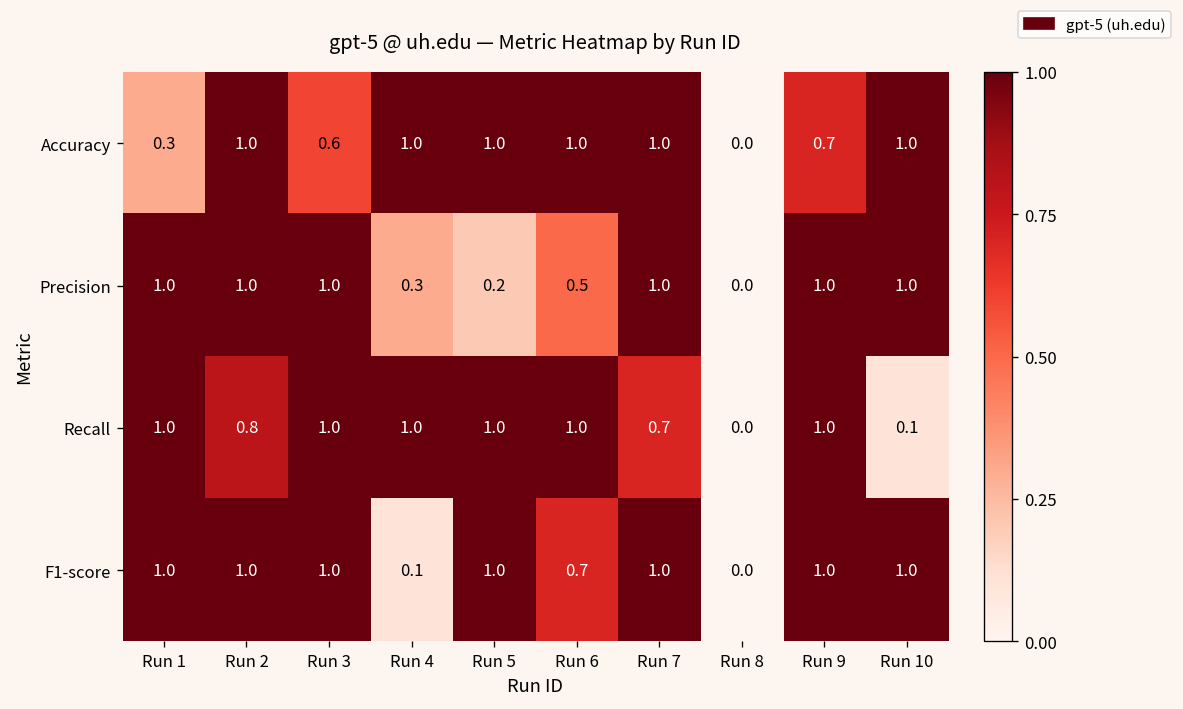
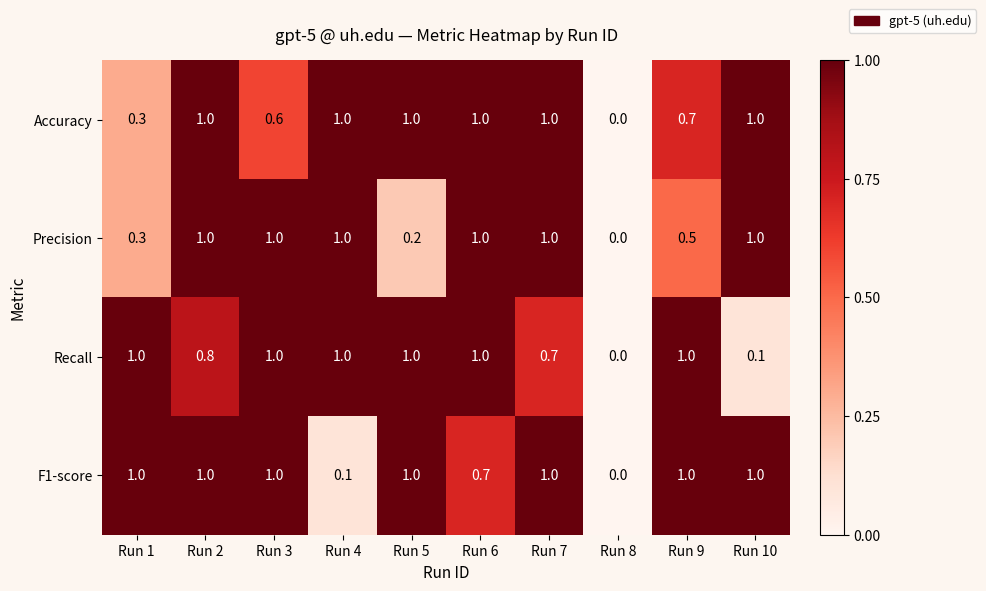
Precision, Run 1: 1.0 -> 0.3
Precision, Run 4: 0.3 -> 1.0
Precision, Run 6: 0.5 -> 1.0
Precision, Run 9: 1.0 -> 0.5
